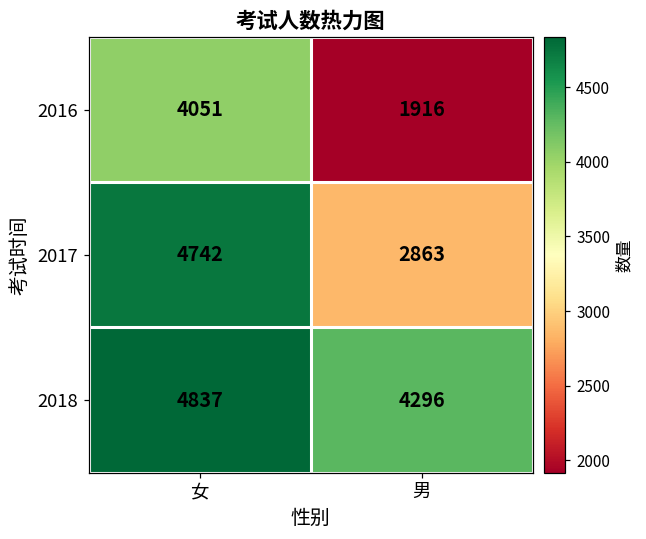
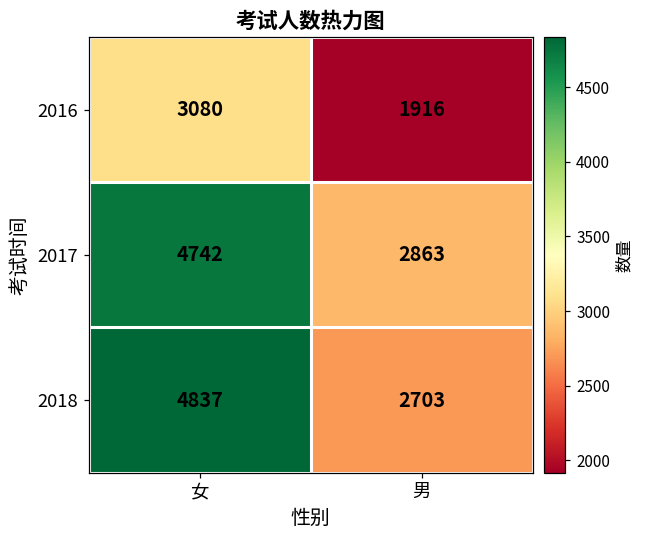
2016, 女: 4051 -> 3080
2018, 男: 4296 -> 2703
